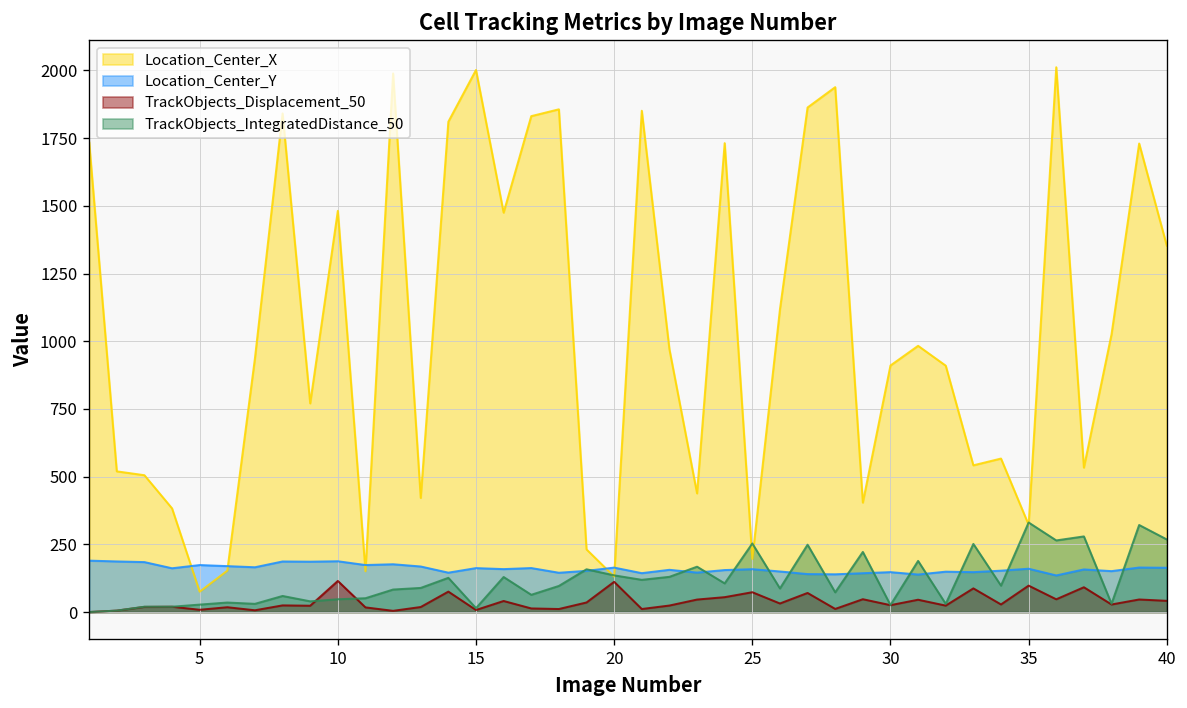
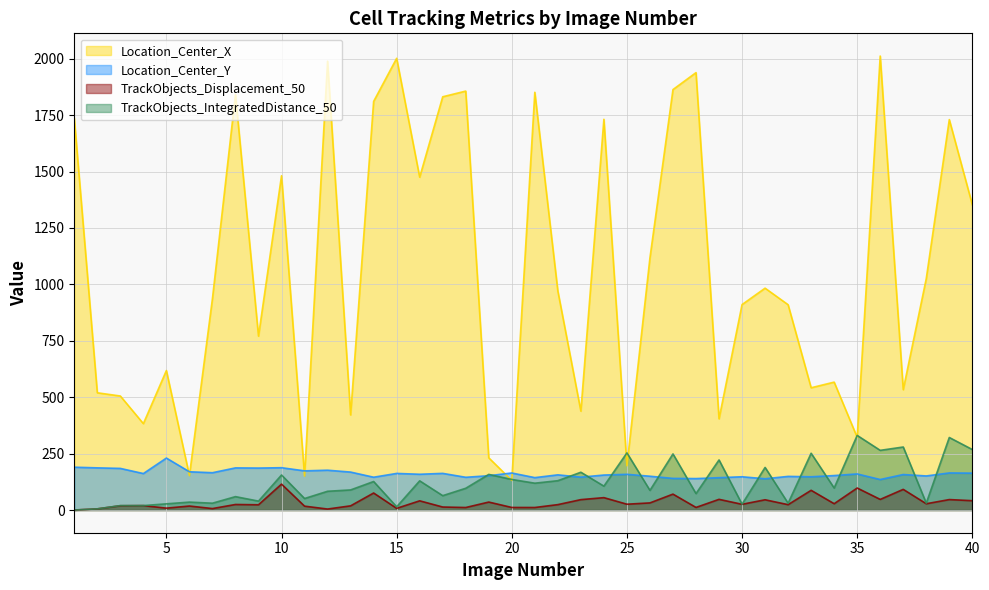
Location_Center_X, 5: 80 -> 620
Location_Center_Y, 5: 170 -> 230
TrackObjects_IntegratedDistance_50, 10: 50 -> 160
TrackObjects_Displacement_50, 20: 110 -> 10
TrackObjects_Displacement_50, 25: 70 -> 30
